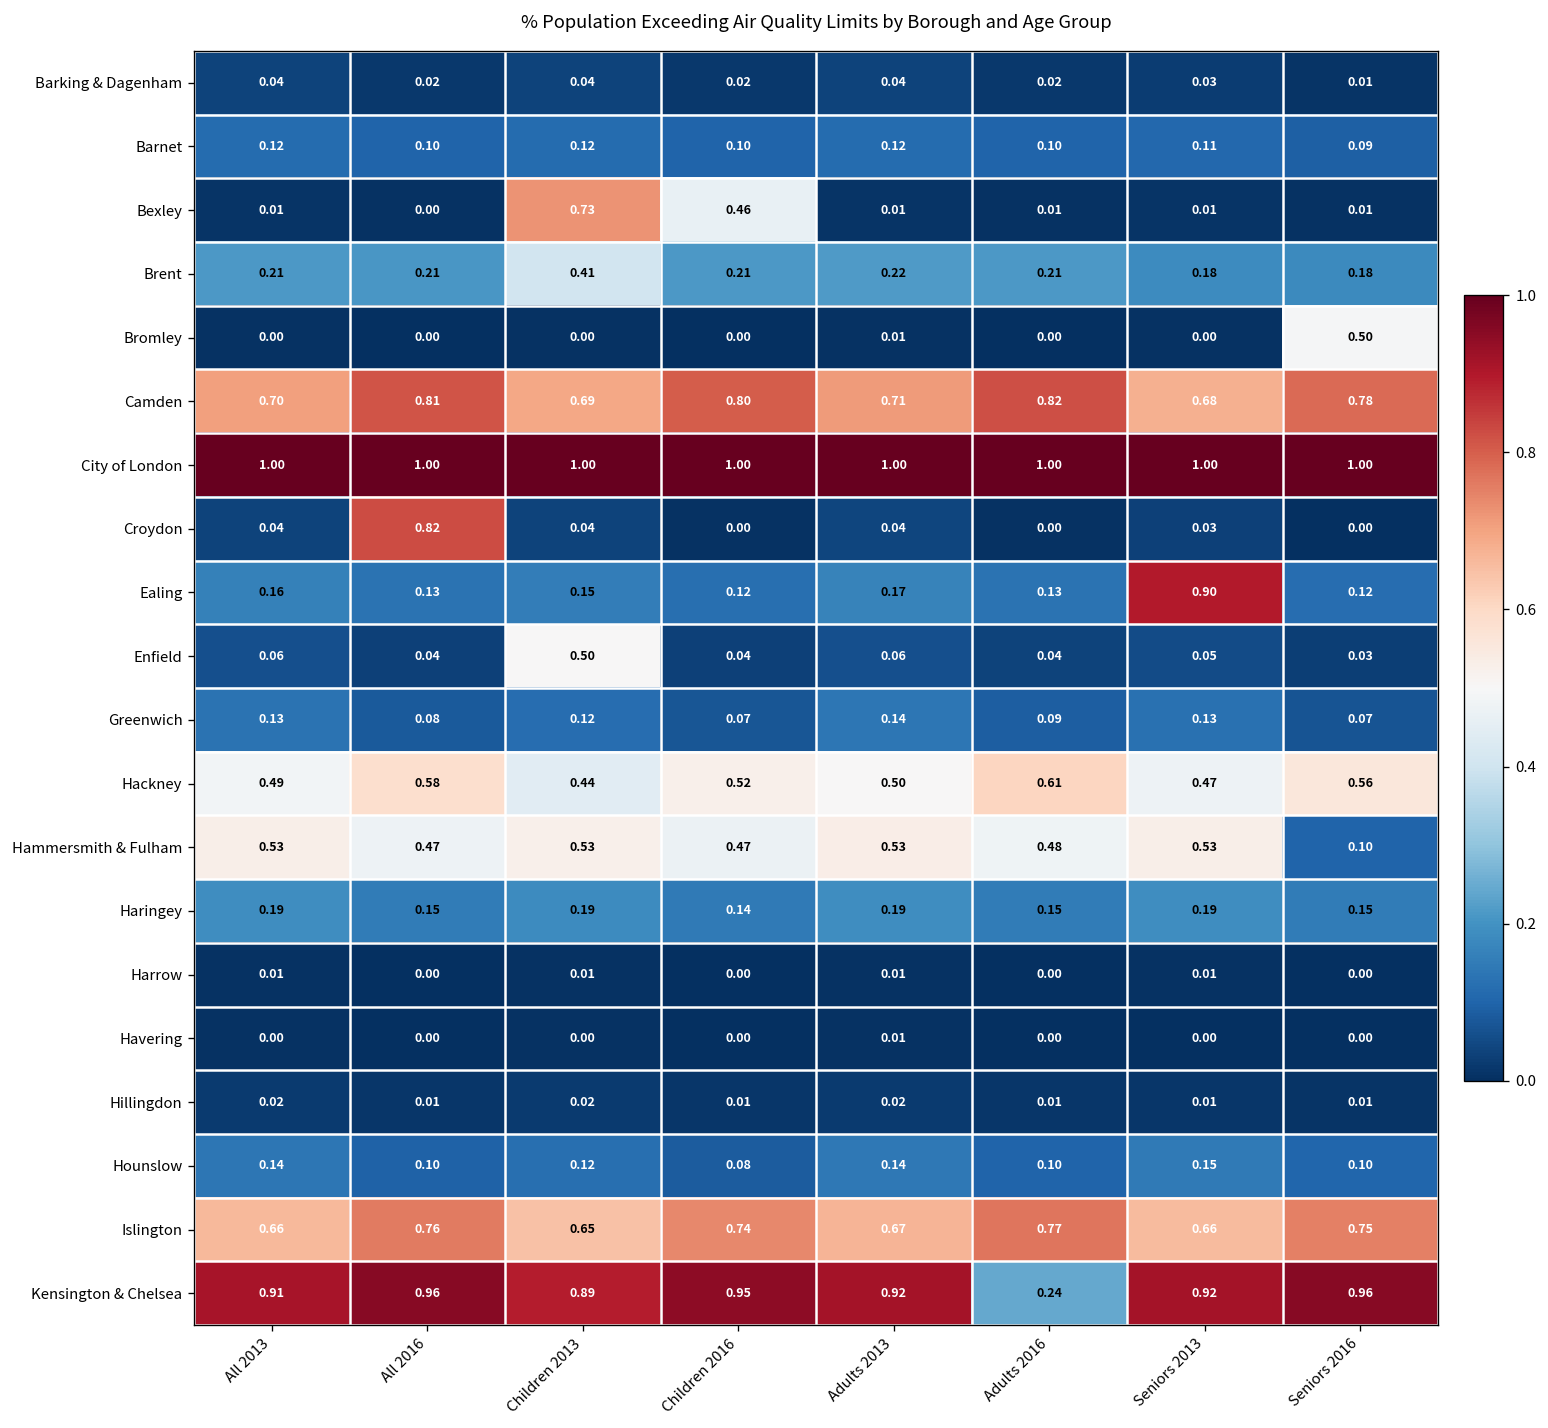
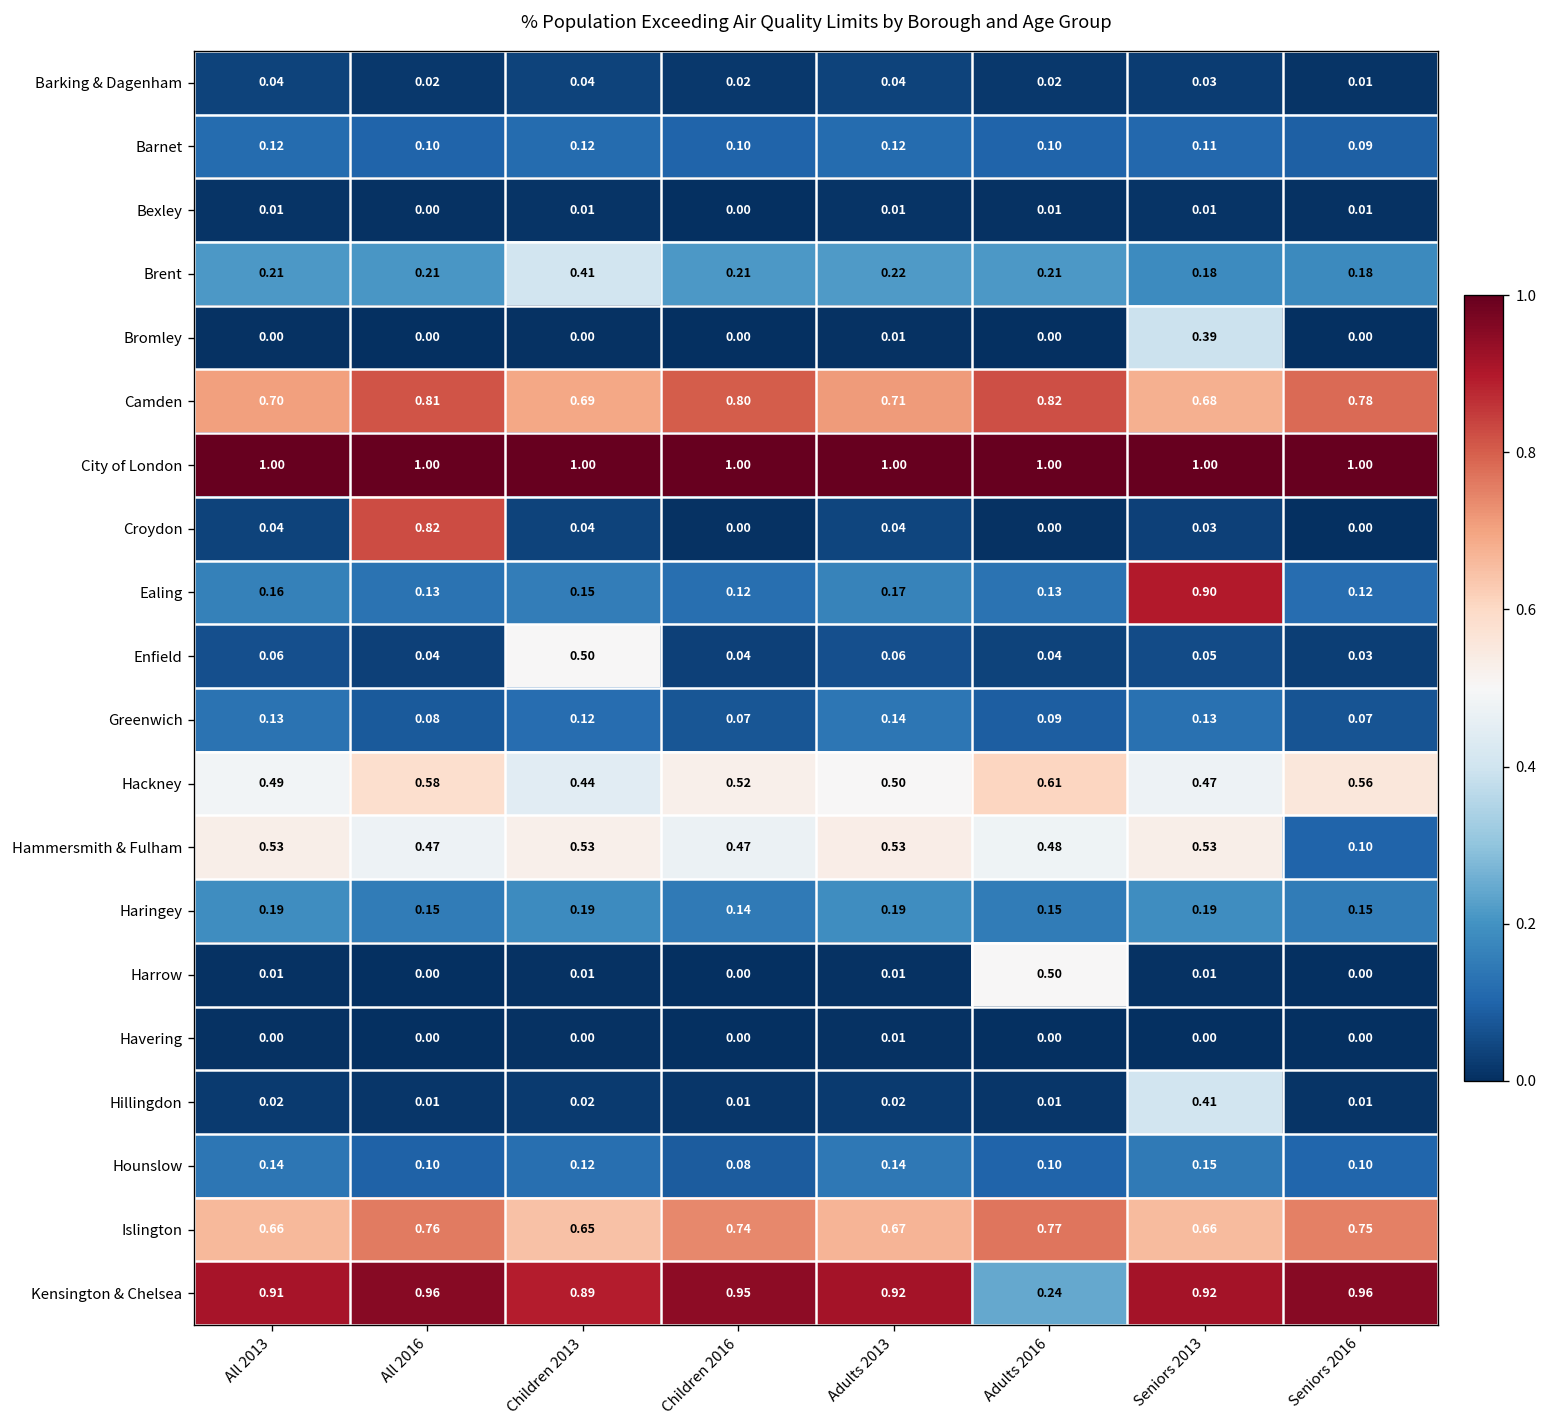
Bexley, Children 2013: 0.73 -> 0.01
Bexley, Children 2016: 0.46 -> 0.00
Bromley, Seniors 2013: 0.00 -> 0.39
Bromley, Seniors 2016: 0.50 -> 0.00
Harrow, Adults 2016: 0.00 -> 0.50
Hillingdon, Seniors 2013: 0.01 -> 0.41
